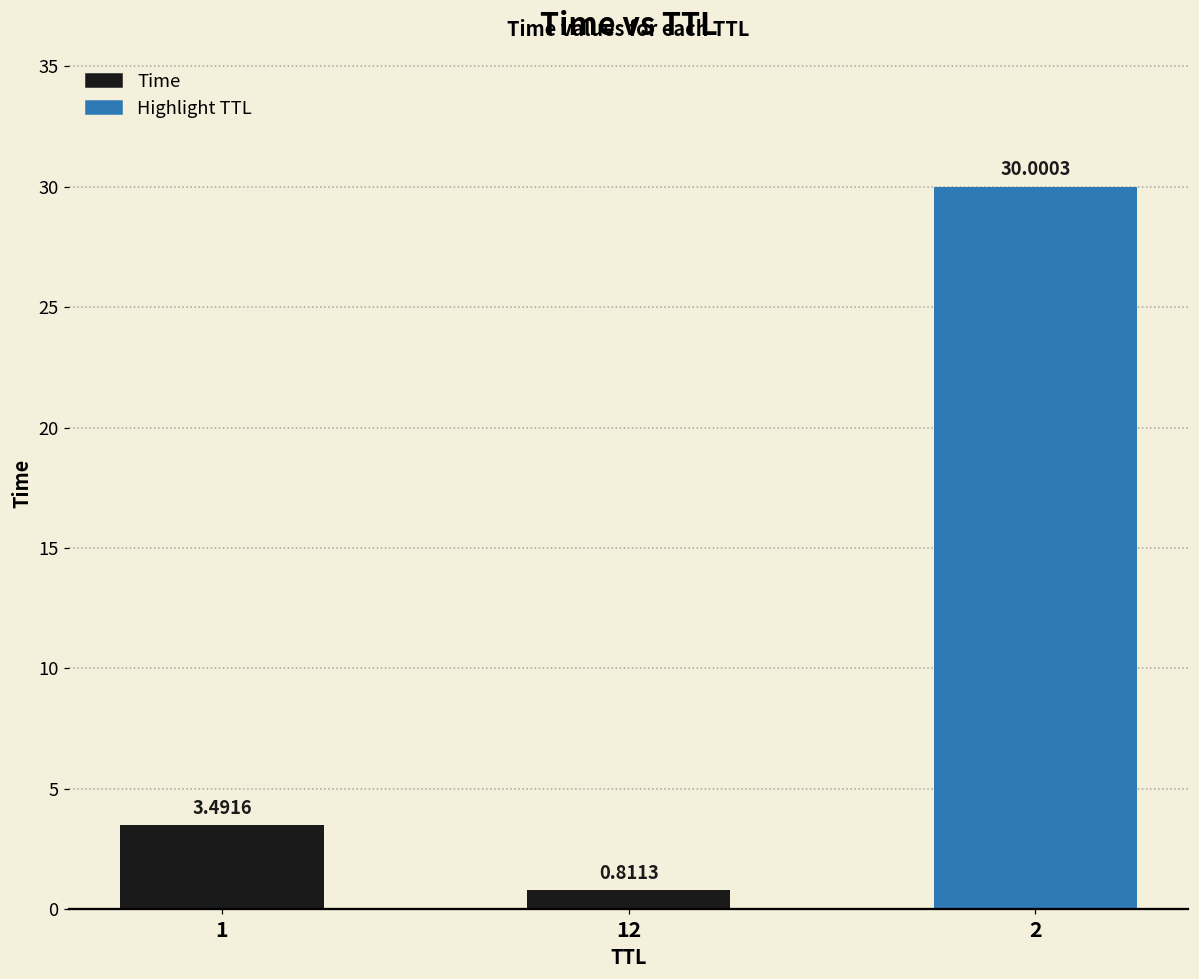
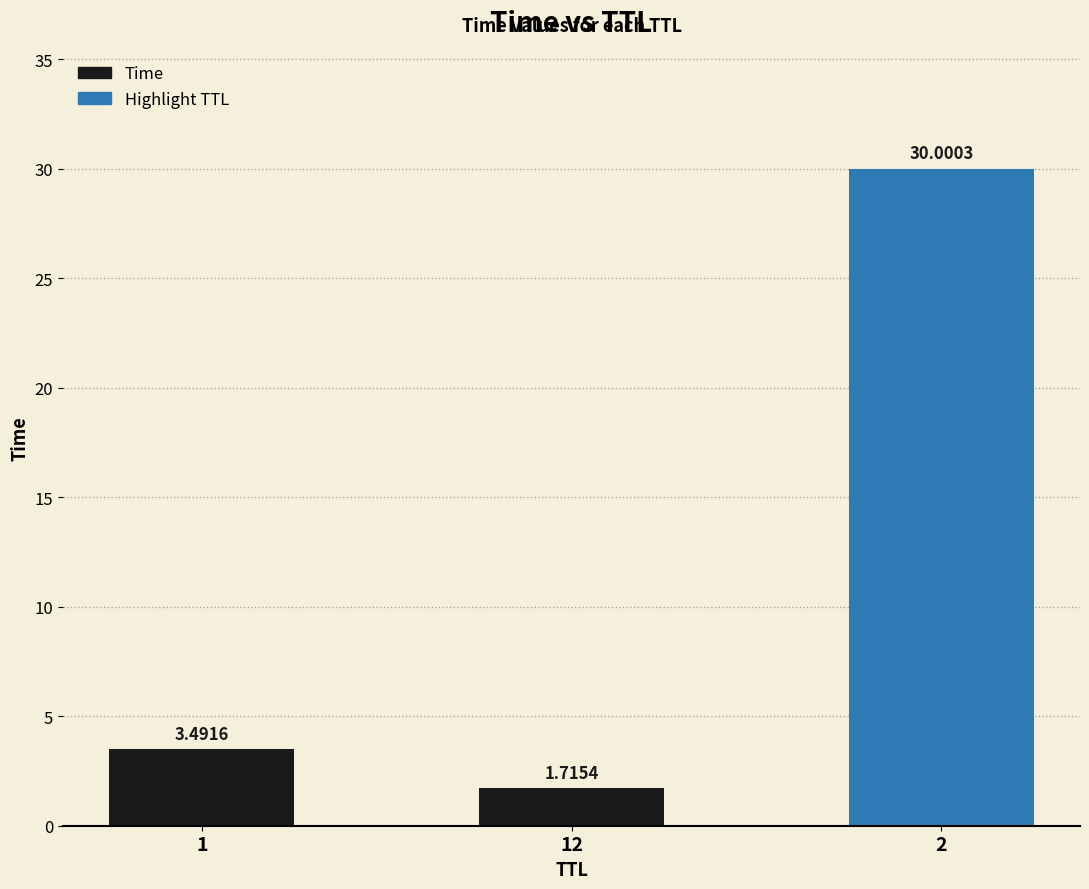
12: 0.8113 -> 1.7154
